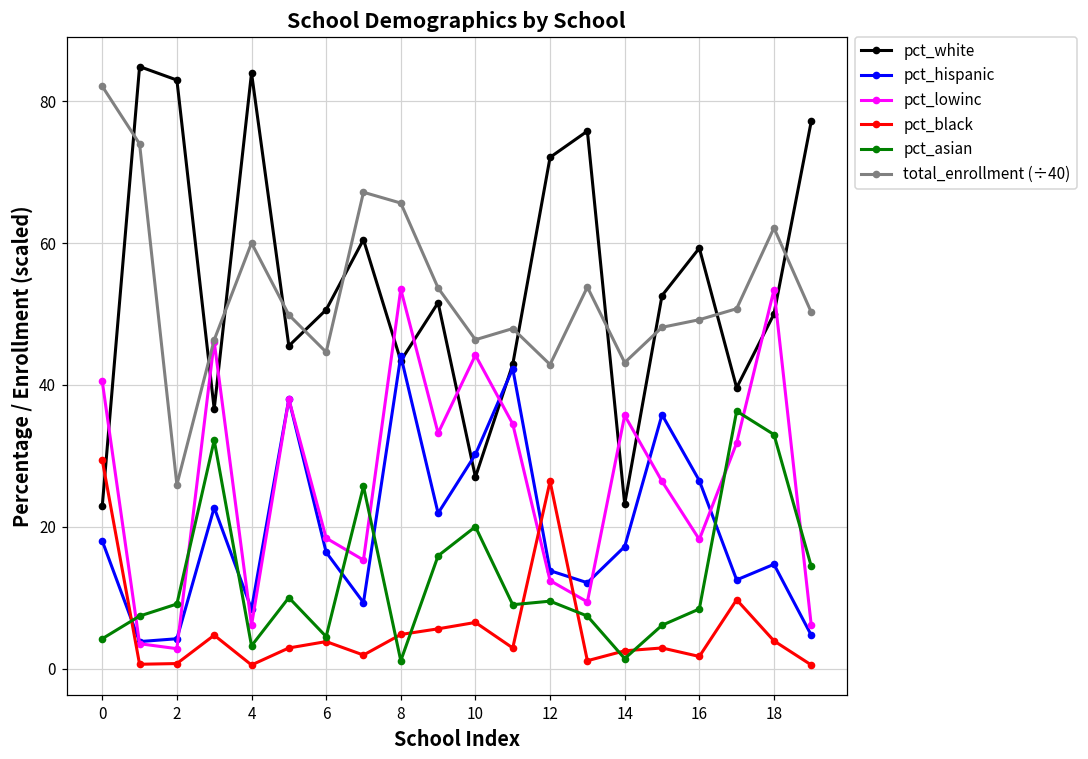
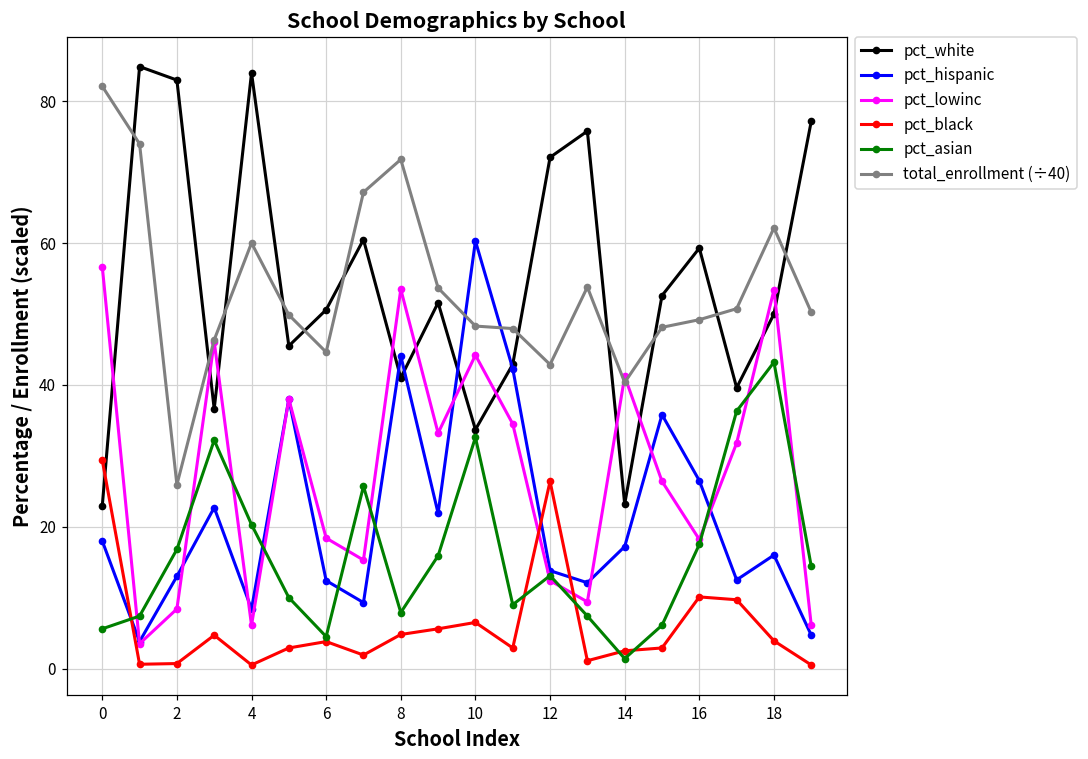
pct_lowinc, 0: 41 -> 57
pct_asian, 0: 4 -> 6
pct_hispanic, 2: 4 -> 13
pct_lowinc, 2: 3 -> 8
pct_asian, 2: 9 -> 17
pct_asian, 4: 3 -> 20
pct_hispanic, 6: 16 -> 12
pct_white, 8: 43 -> 41
pct_asian, 8: 1 -> 8
total_enrollment (÷40), 8: 66 -> 72
pct_white, 10: 27 -> 34
pct_hispanic, 10: 30 -> 60
pct_asian, 10: 20 -> 33
total_enrollment (÷40), 10: 46 -> 48
pct_asian, 12: 10 -> 13
pct_lowinc, 14: 36 -> 41
total_enrollment (÷40), 14: 43 -> 40
pct_black, 16: 2 -> 10
pct_asian, 16: 8 -> 18
pct_hispanic, 18: 15 -> 16
pct_asian, 18: 33 -> 43
